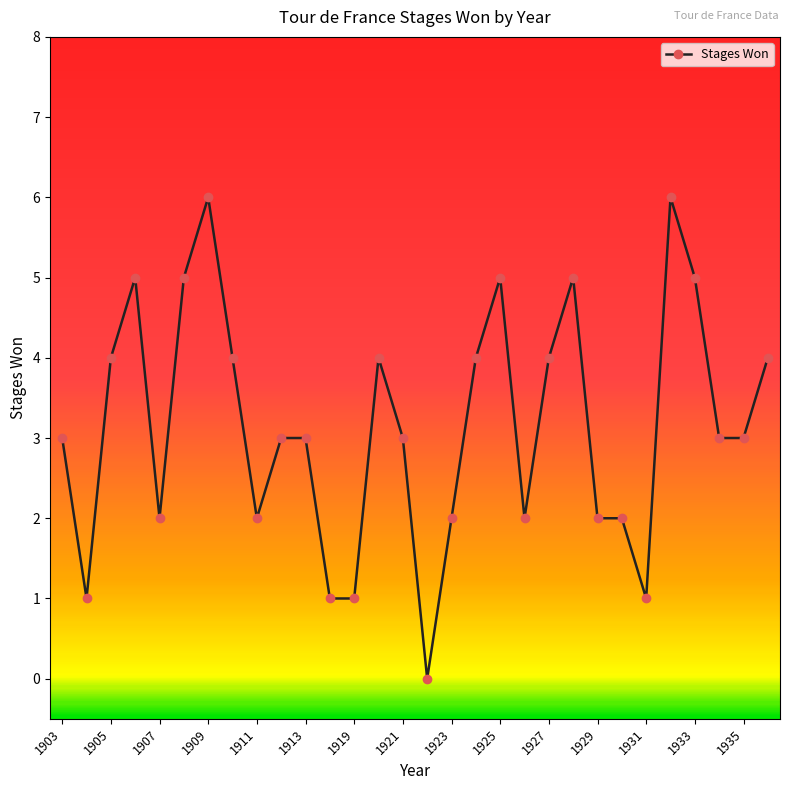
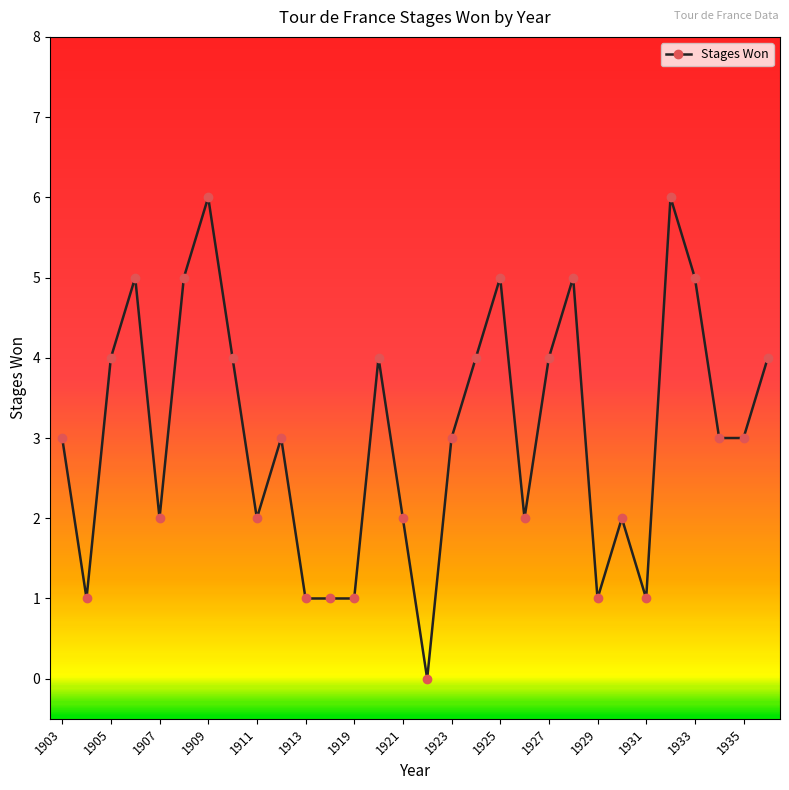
1913: 3 -> 1
1921: 3 -> 2
1923: 2 -> 3
1929: 2 -> 1
